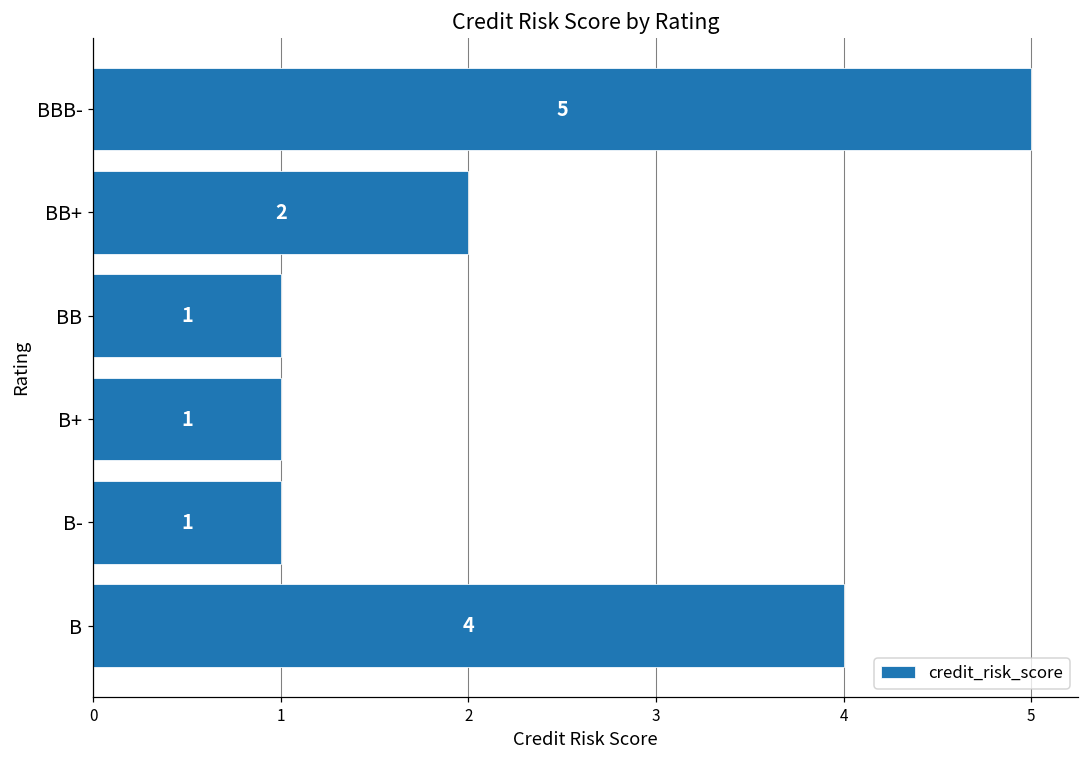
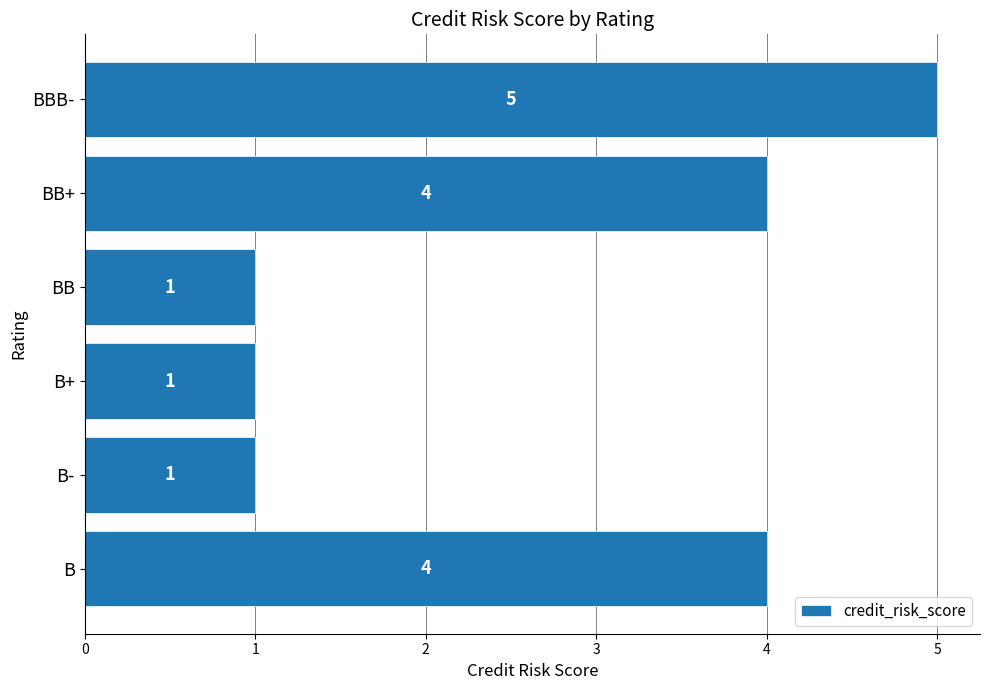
BB+: 2 -> 4
